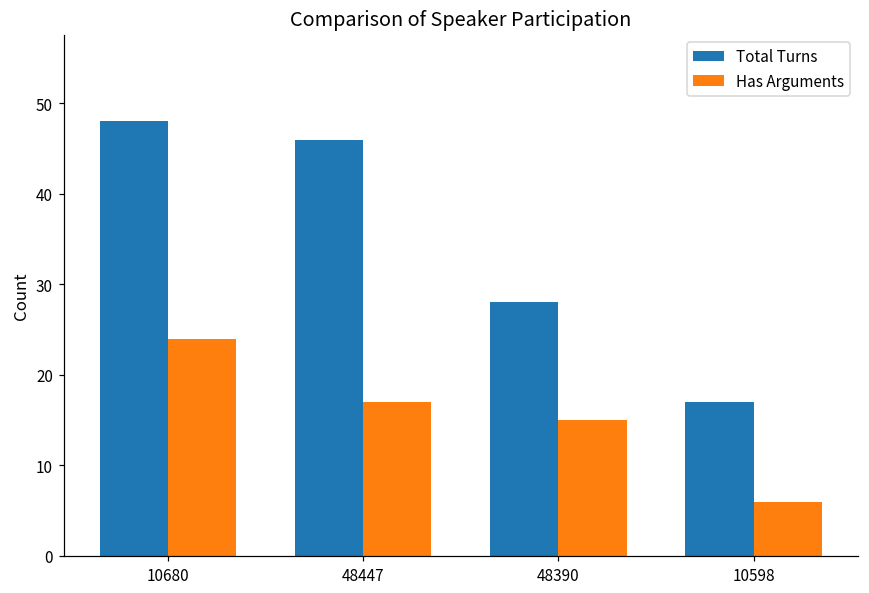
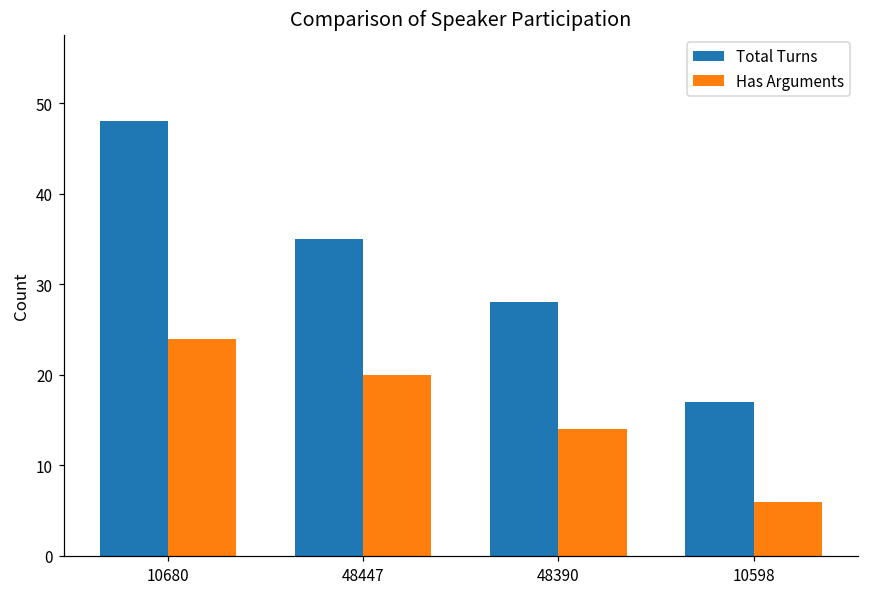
Total Turns, 48447: 46 -> 35
Has Arguments, 48447: 17 -> 20
Has Arguments, 48390: 15 -> 14
